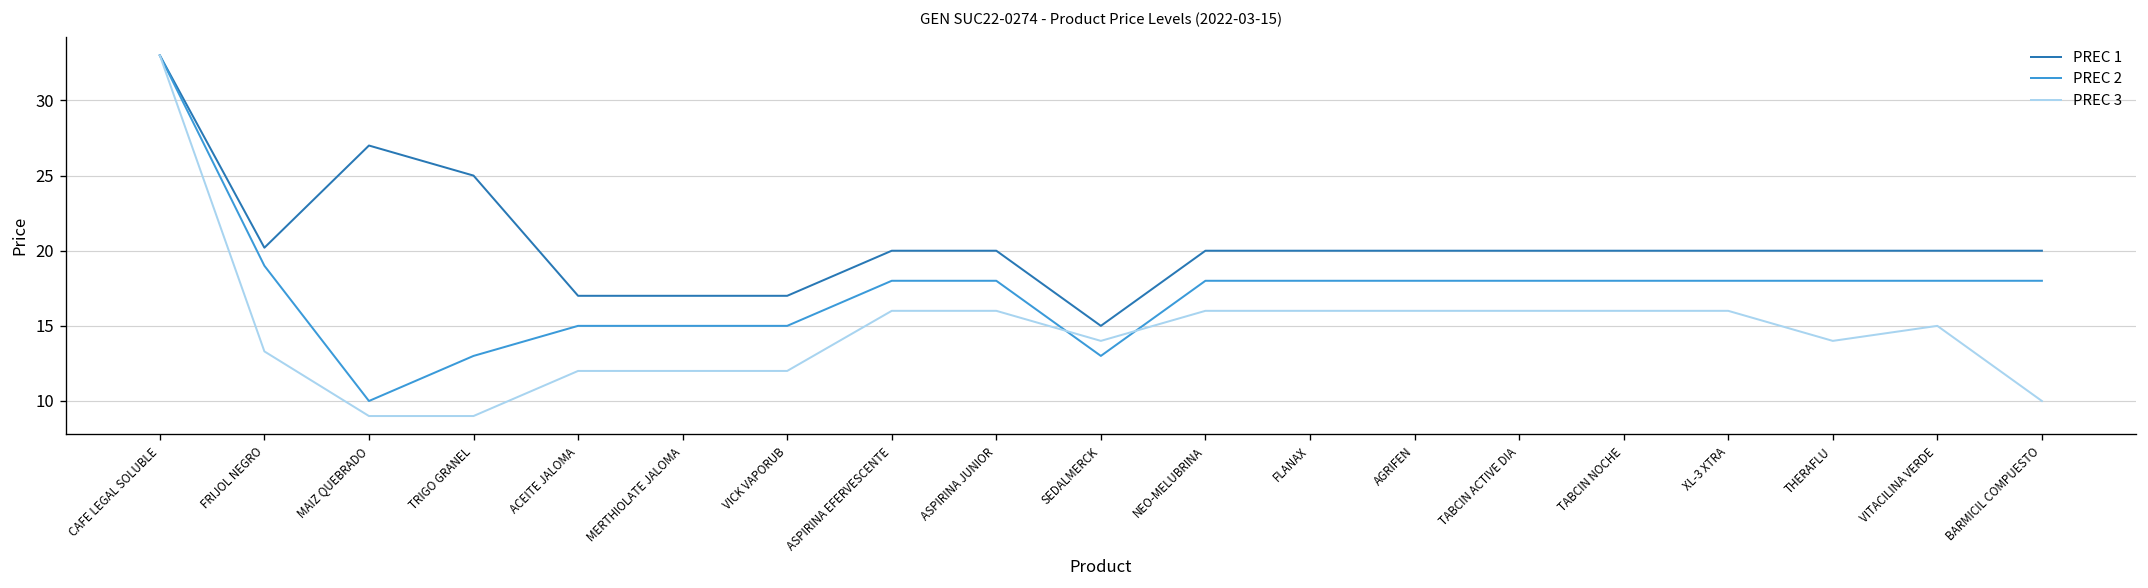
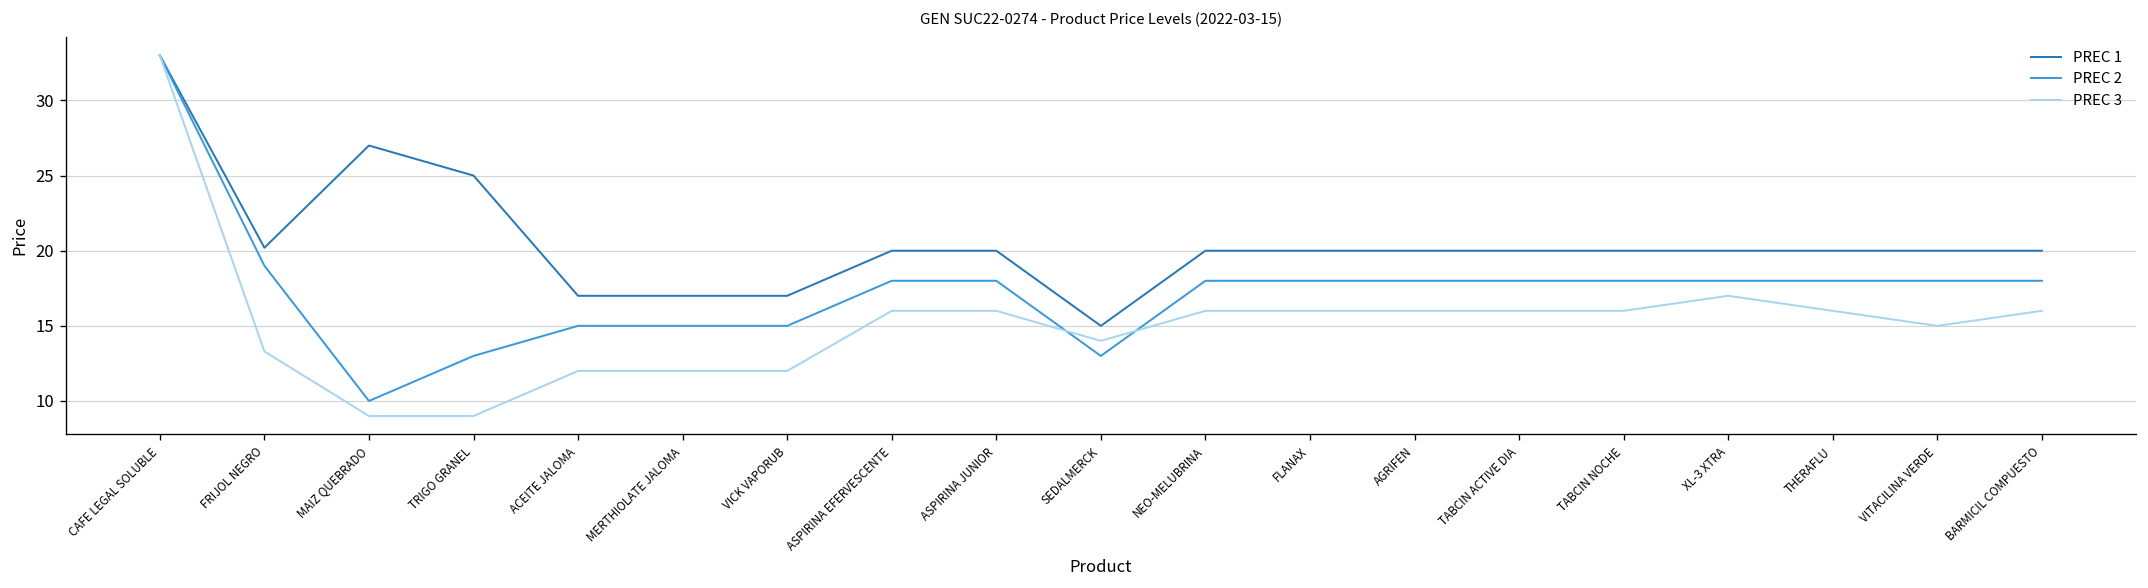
PREC 3, XL-3 XTRA: 16 -> 17
PREC 3, THERAFLU: 14 -> 16
PREC 3, BARMICIL COMPUESTO: 10 -> 16
